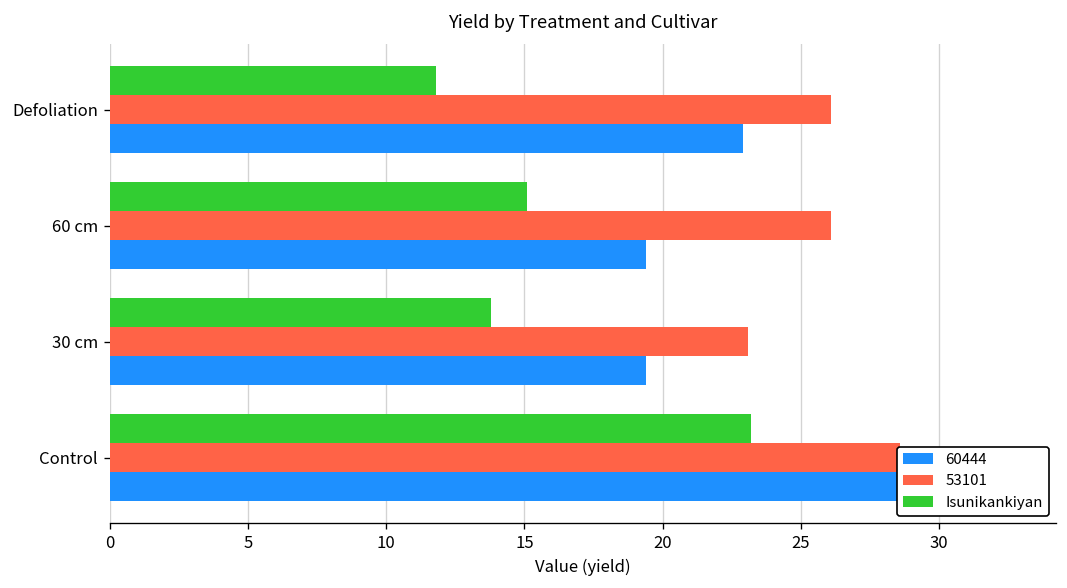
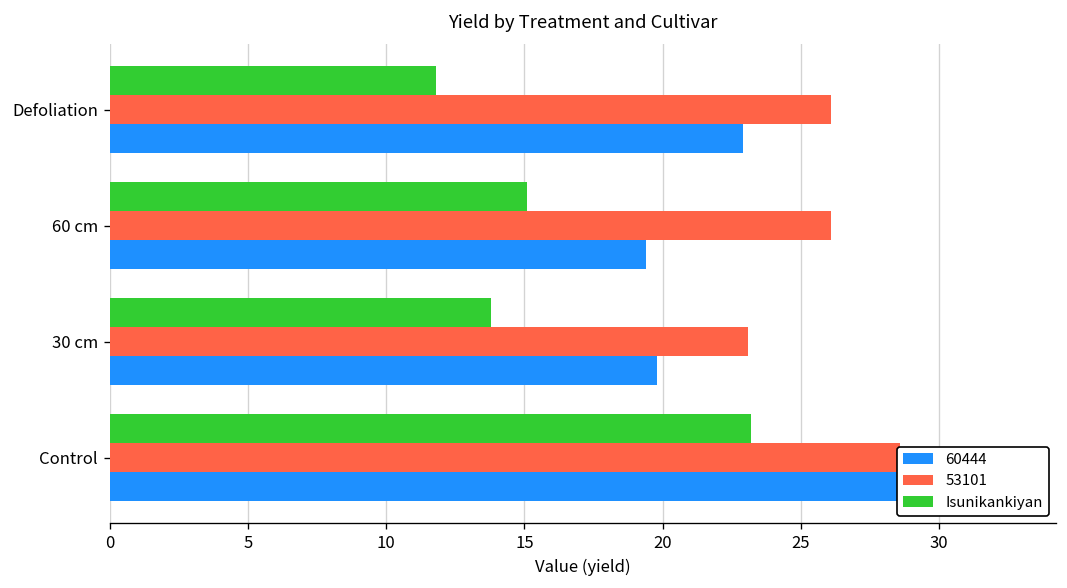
60444, 30 cm: 19.4 -> 19.8
